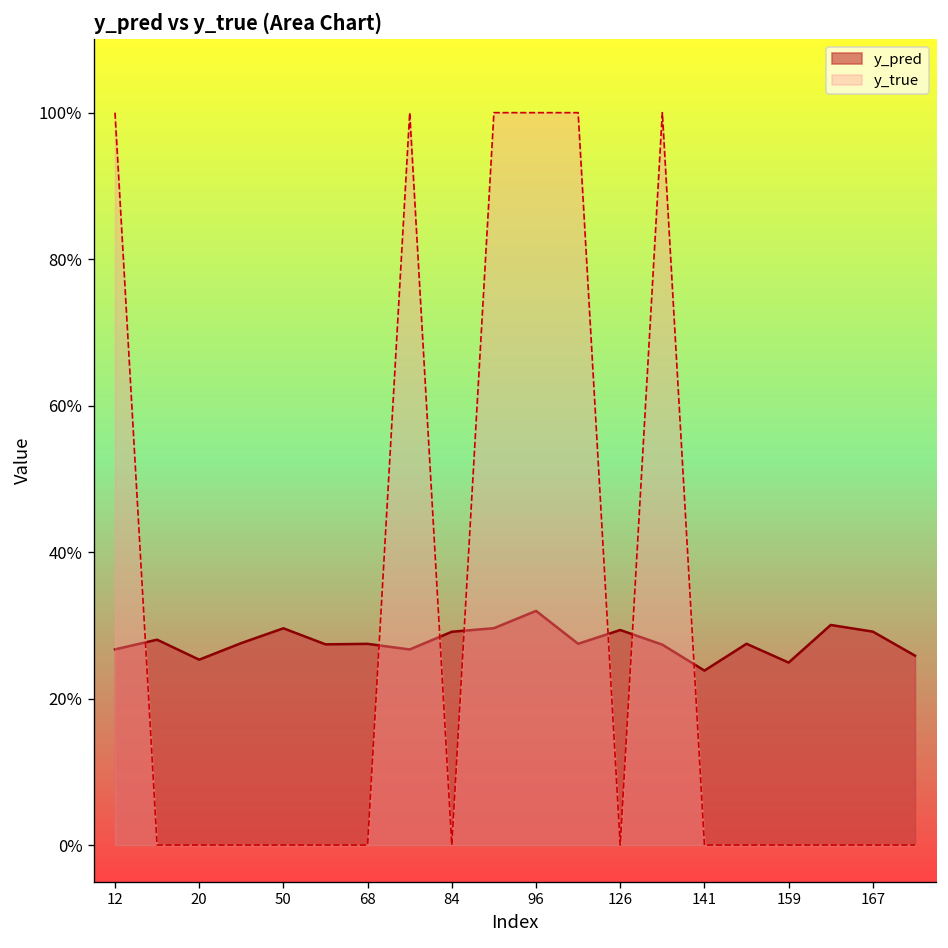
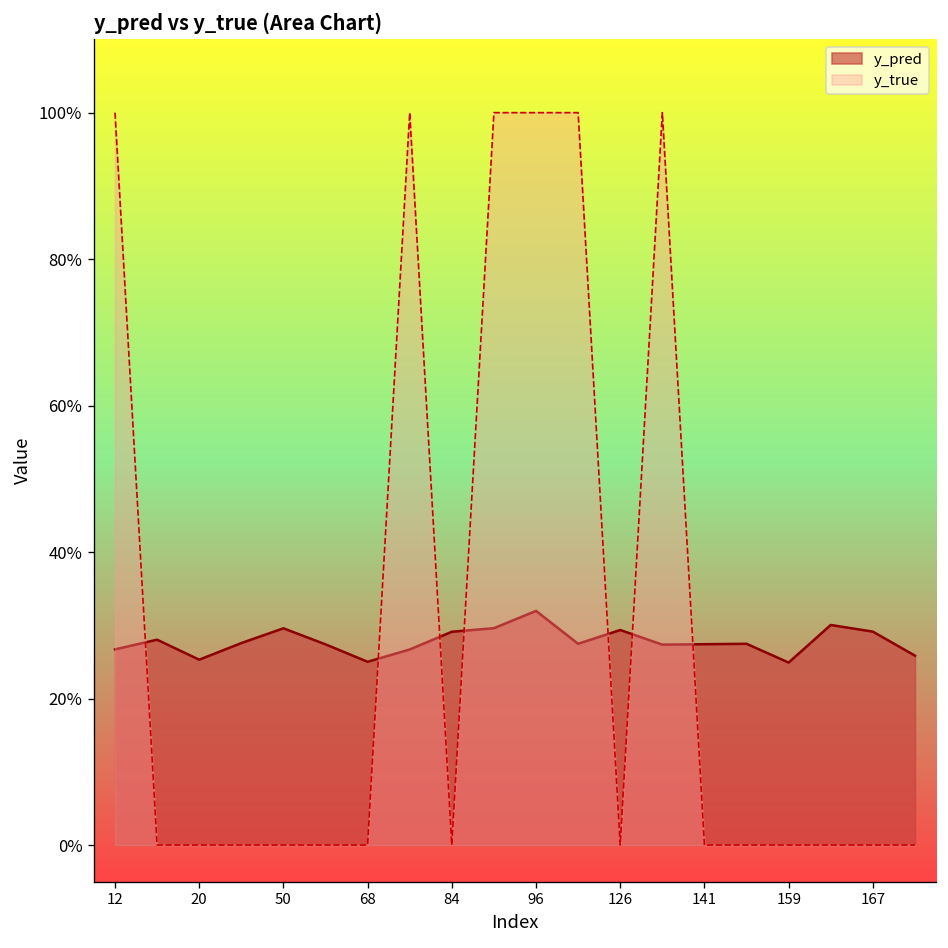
y_pred, 68: 27% -> 25%
y_pred, 141: 24% -> 27%
